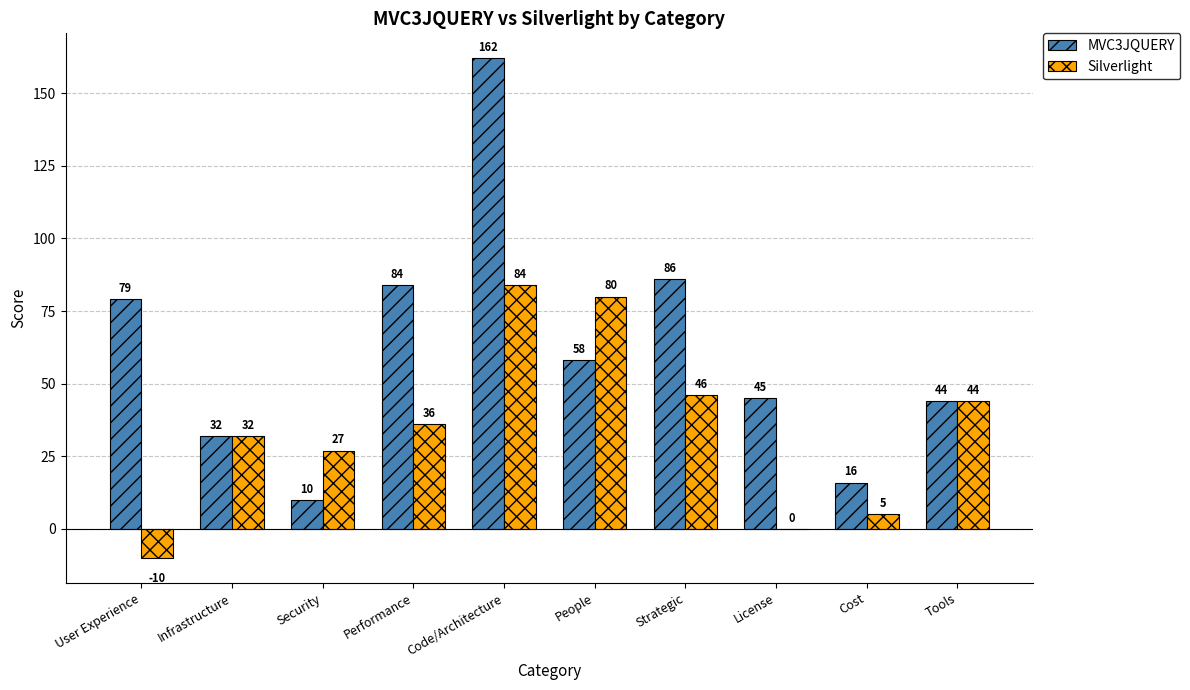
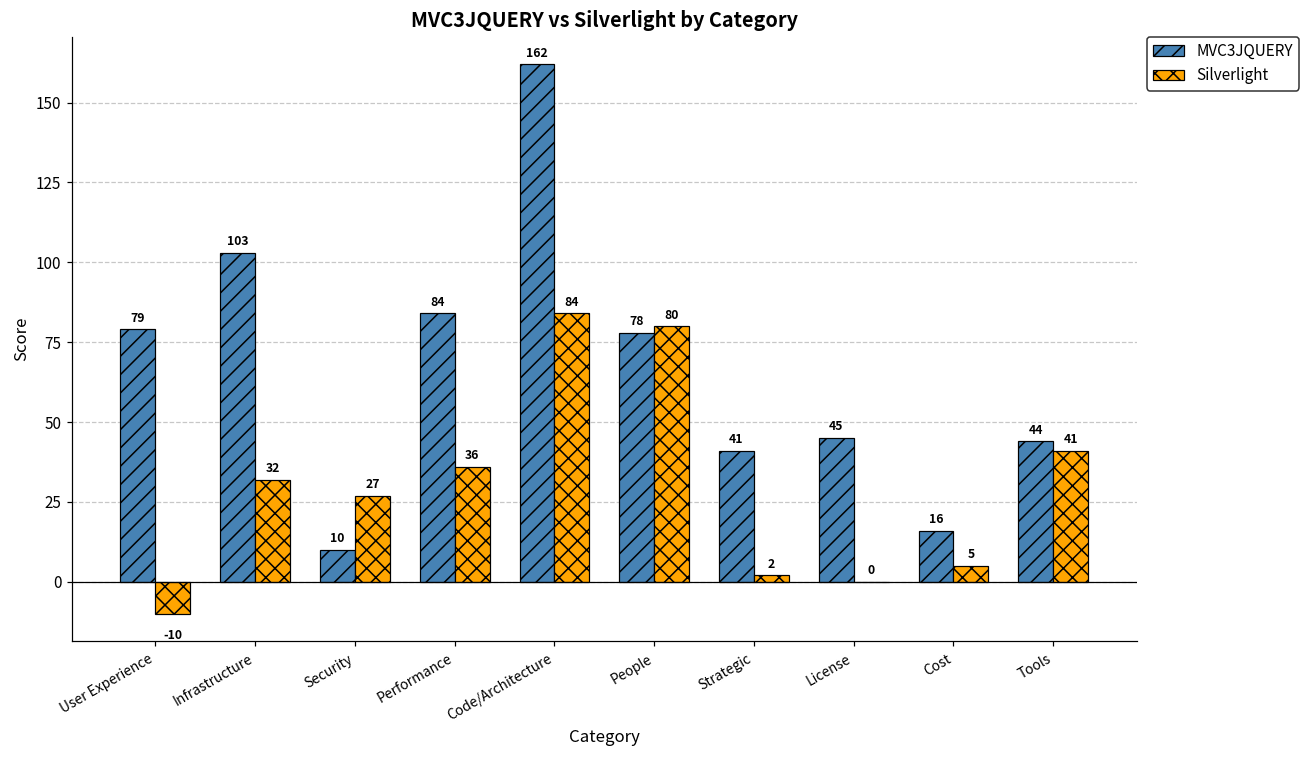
MVC3JQUERY, Infrastructure: 32 -> 103
MVC3JQUERY, People: 58 -> 78
MVC3JQUERY, Strategic: 86 -> 41
Silverlight, Strategic: 46 -> 2
Silverlight, Tools: 44 -> 41
